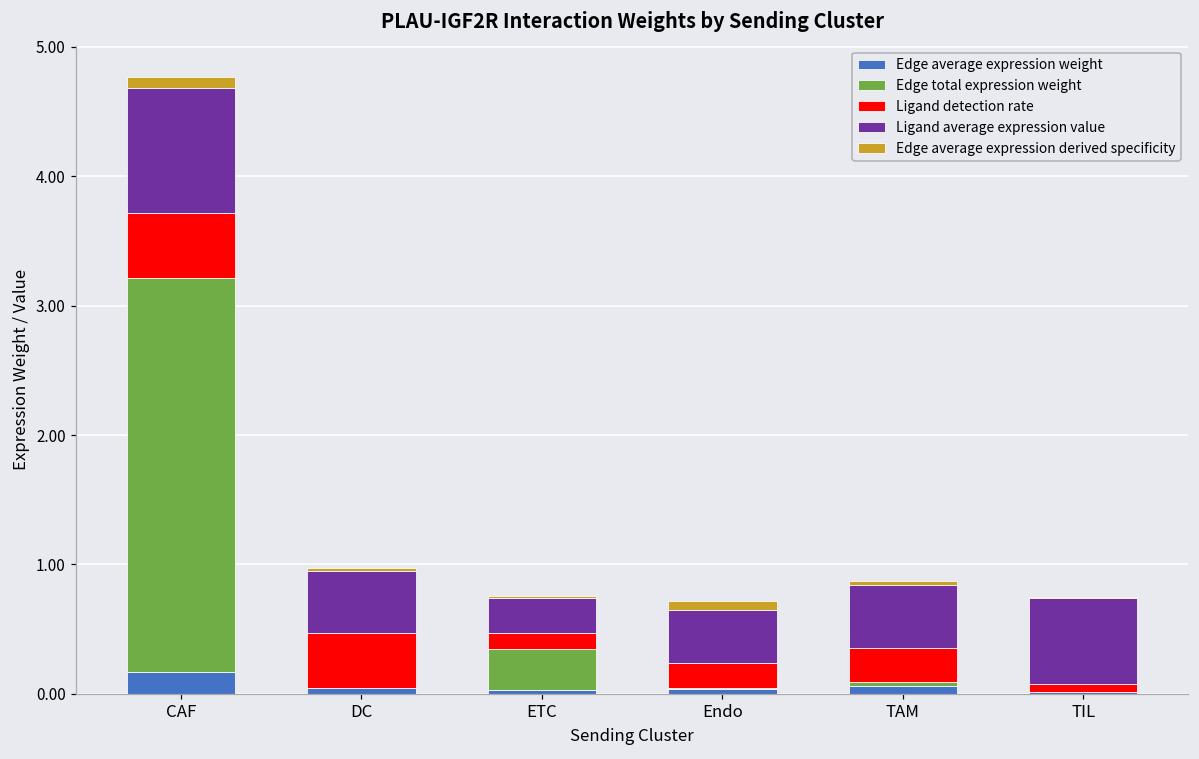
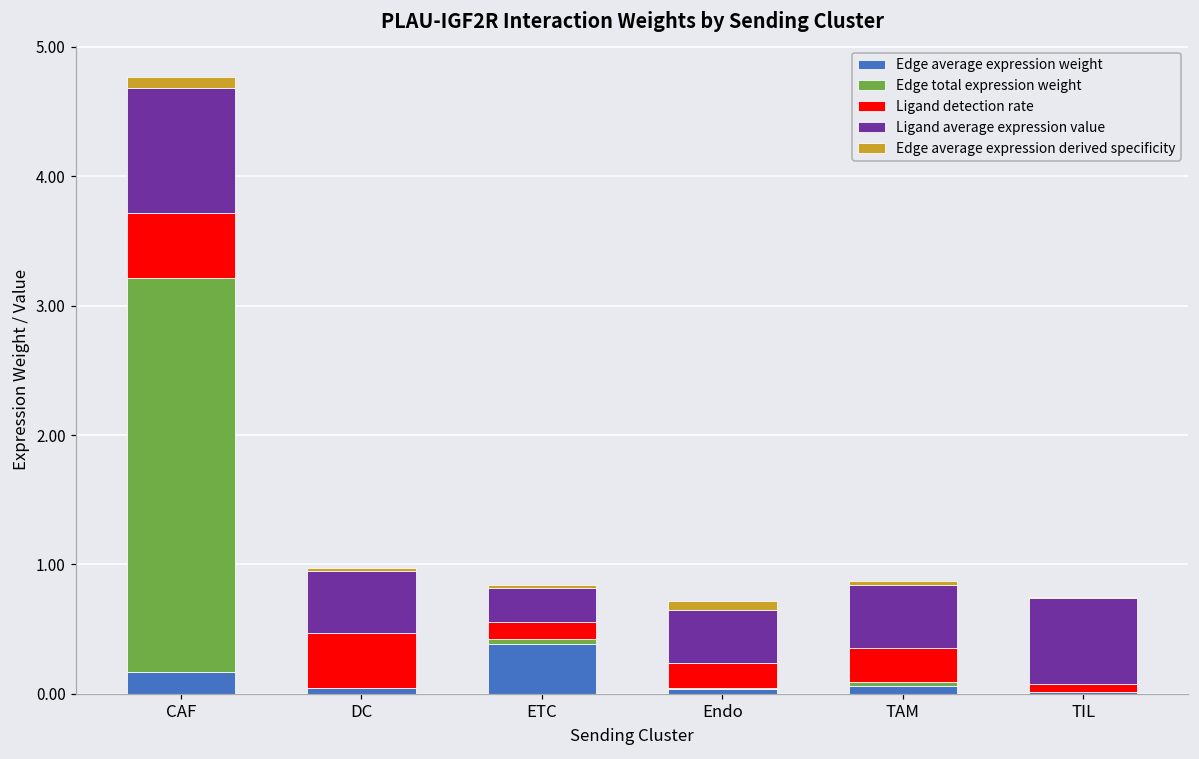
Edge average expression weight, ETC: 0.03 -> 0.38
Edge total expression weight, ETC: 0.31 -> 0.04
